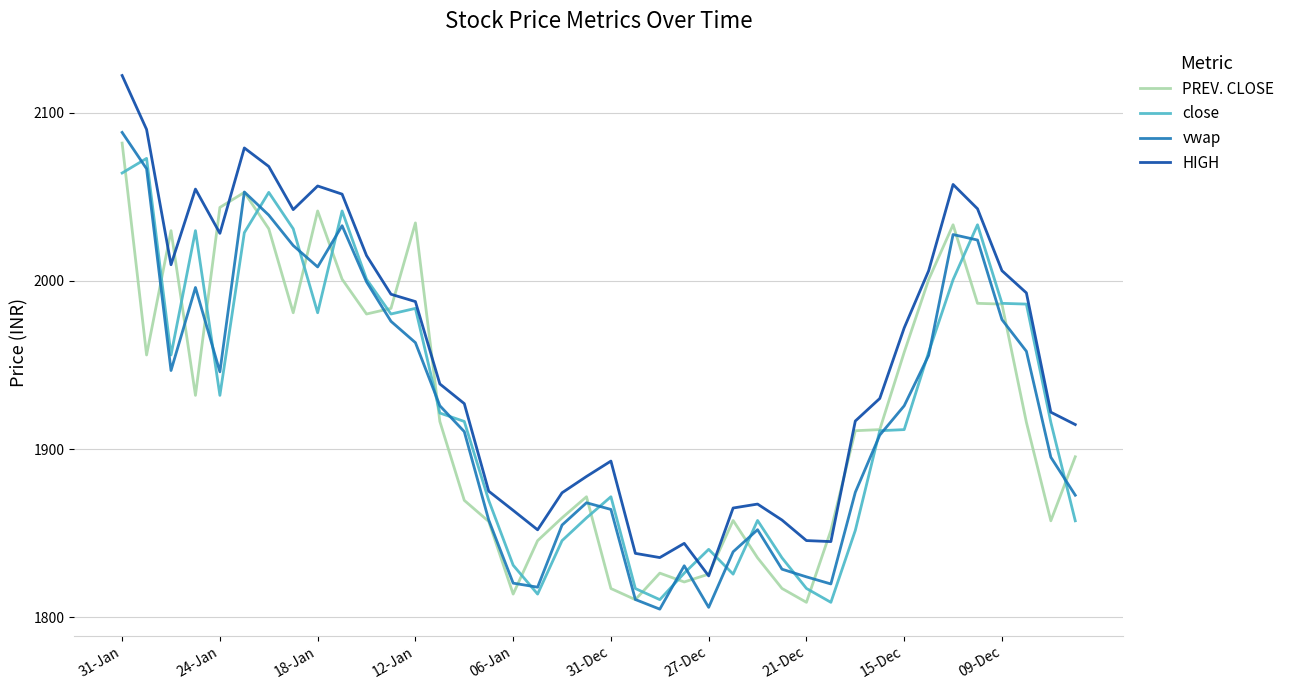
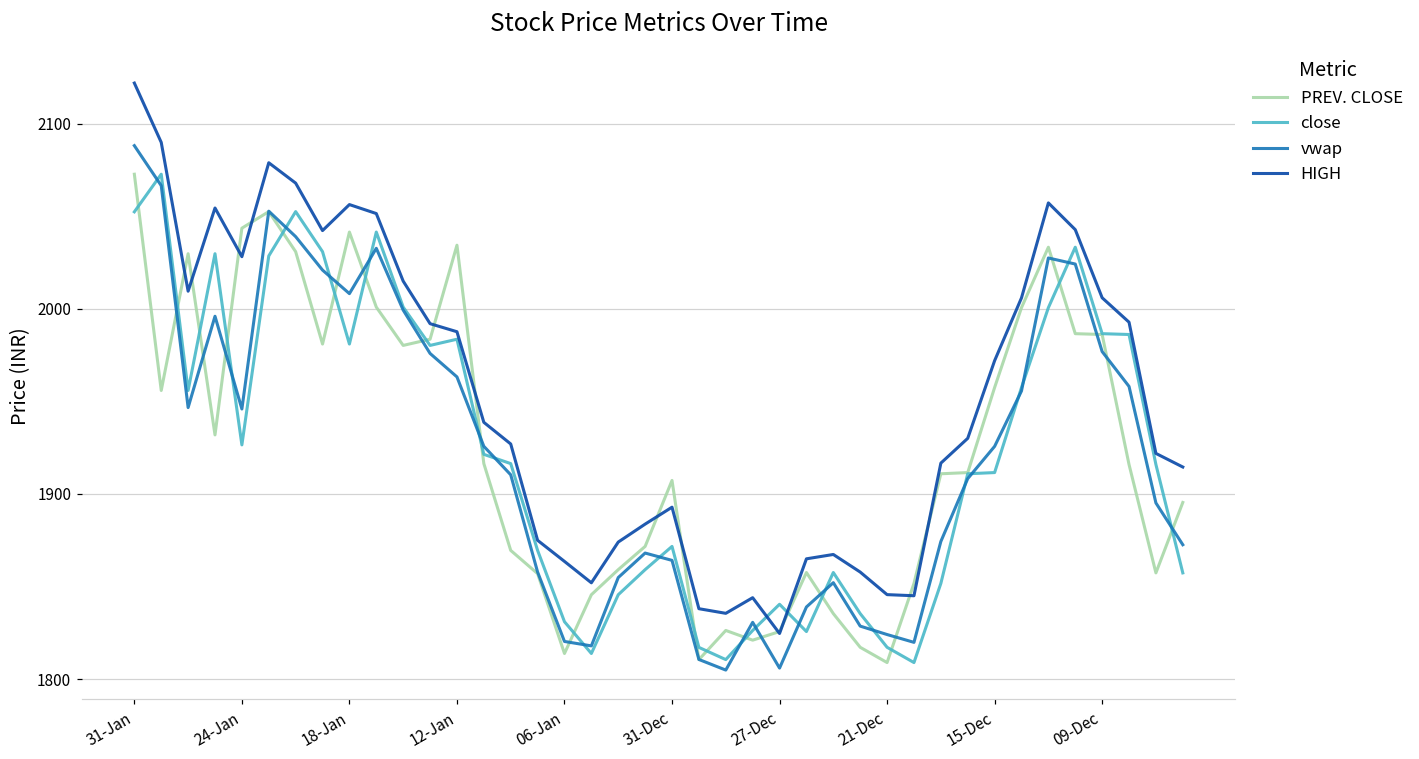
PREV. CLOSE, 31-Jan: 2082 -> 2073
close, 31-Jan: 2064 -> 2052
close, 24-Jan: 1932 -> 1927
PREV. CLOSE, 31-Dec: 1817 -> 1907
